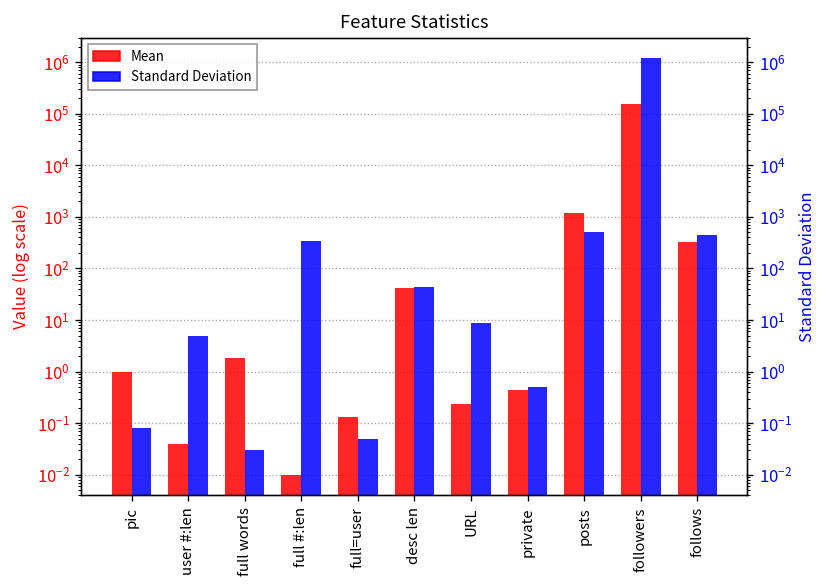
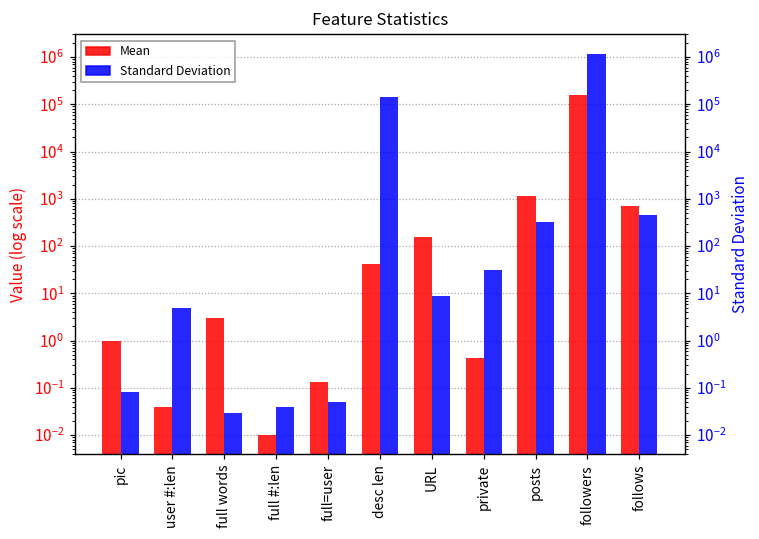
Mean, full words: 1.8 -> 3
Standard Deviation, full #:len: 300 -> 0.04
Standard Deviation, desc len: 40 -> 140000
Mean, URL: 0.2 -> 160
Standard Deviation, private: 0.5 -> 30
Standard Deviation, posts: 500 -> 300
Mean, follows: 300 -> 700
